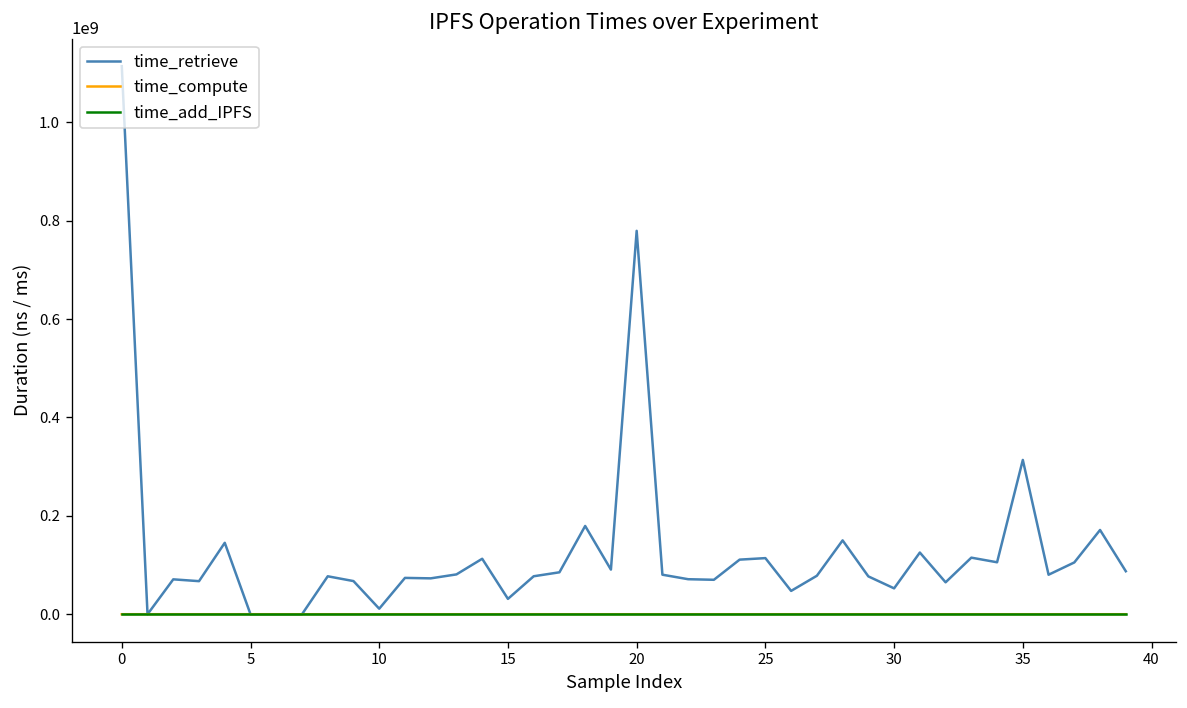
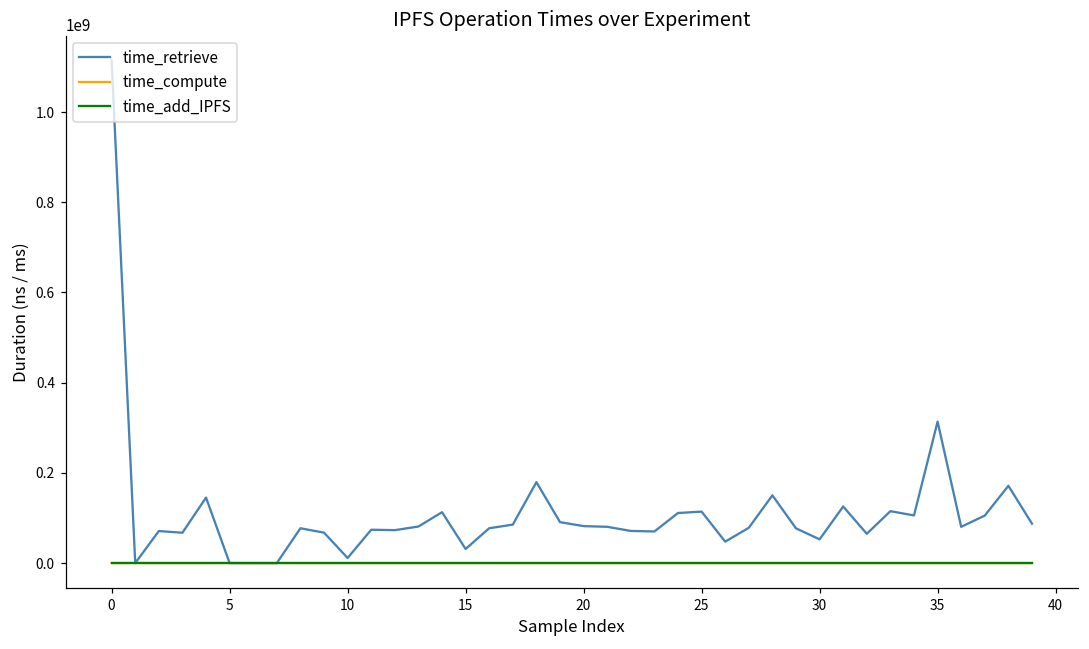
time_retrieve, 20: 780000000 -> 80000000
